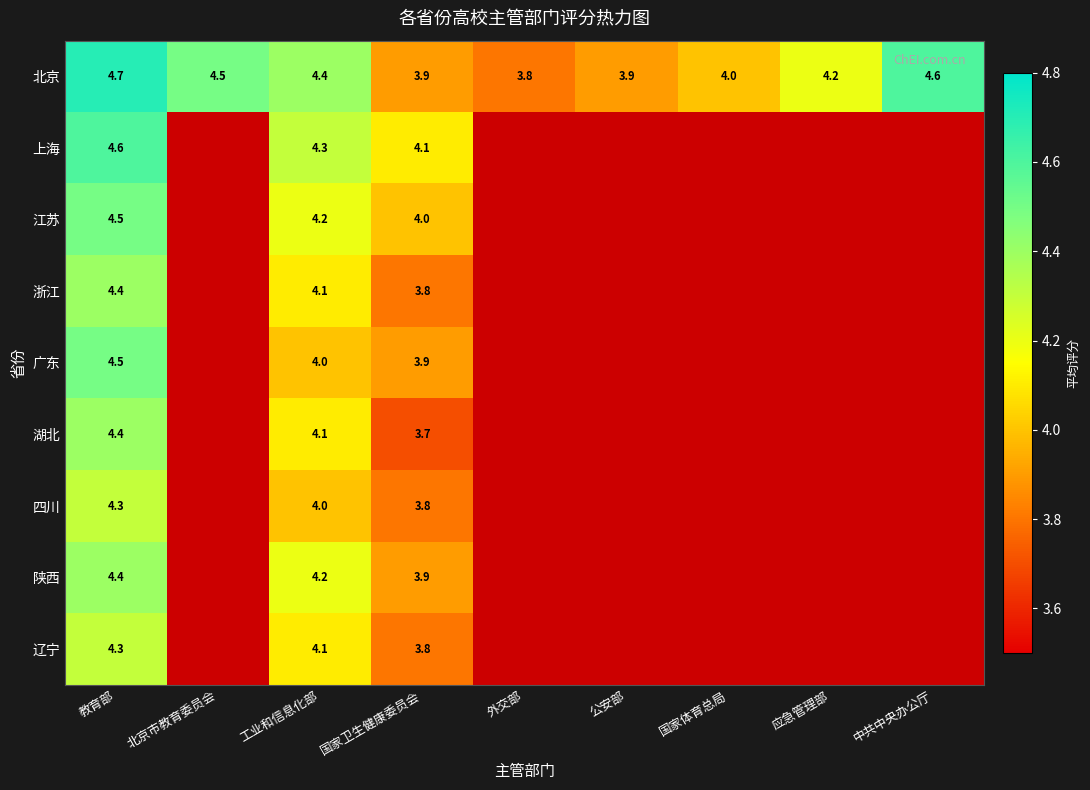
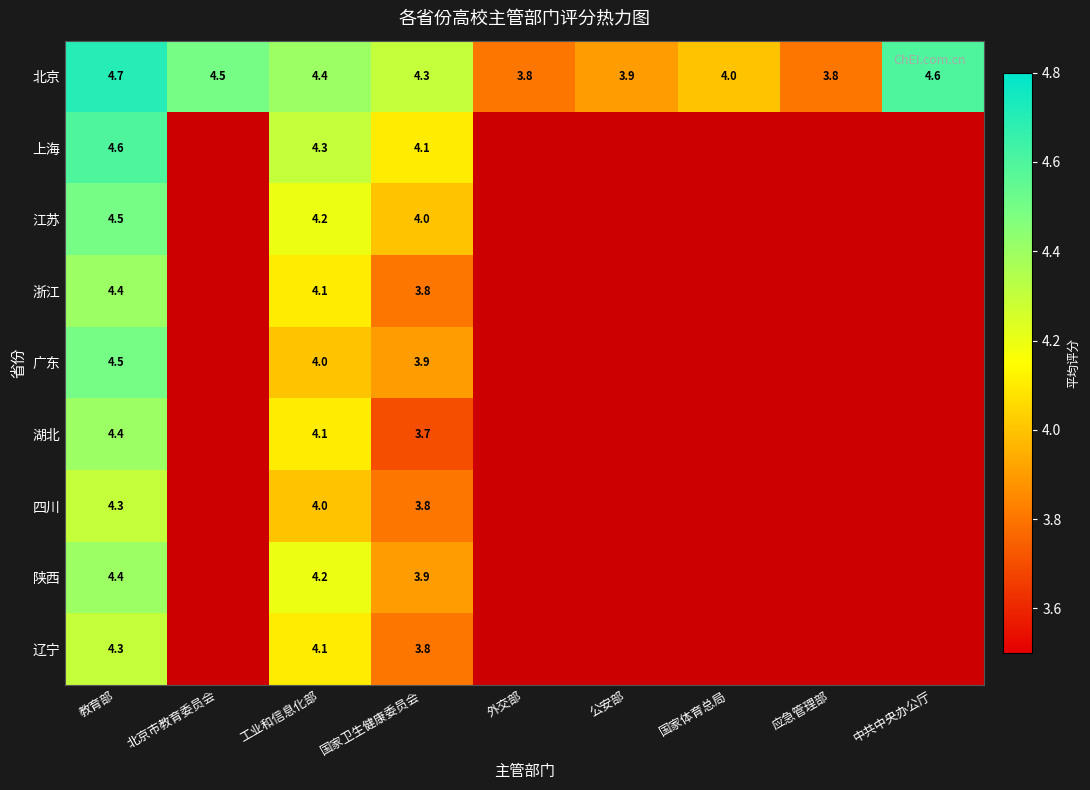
北京, 国家卫生健康委员会: 3.9 -> 4.3
北京, 应急管理部: 4.2 -> 3.8
